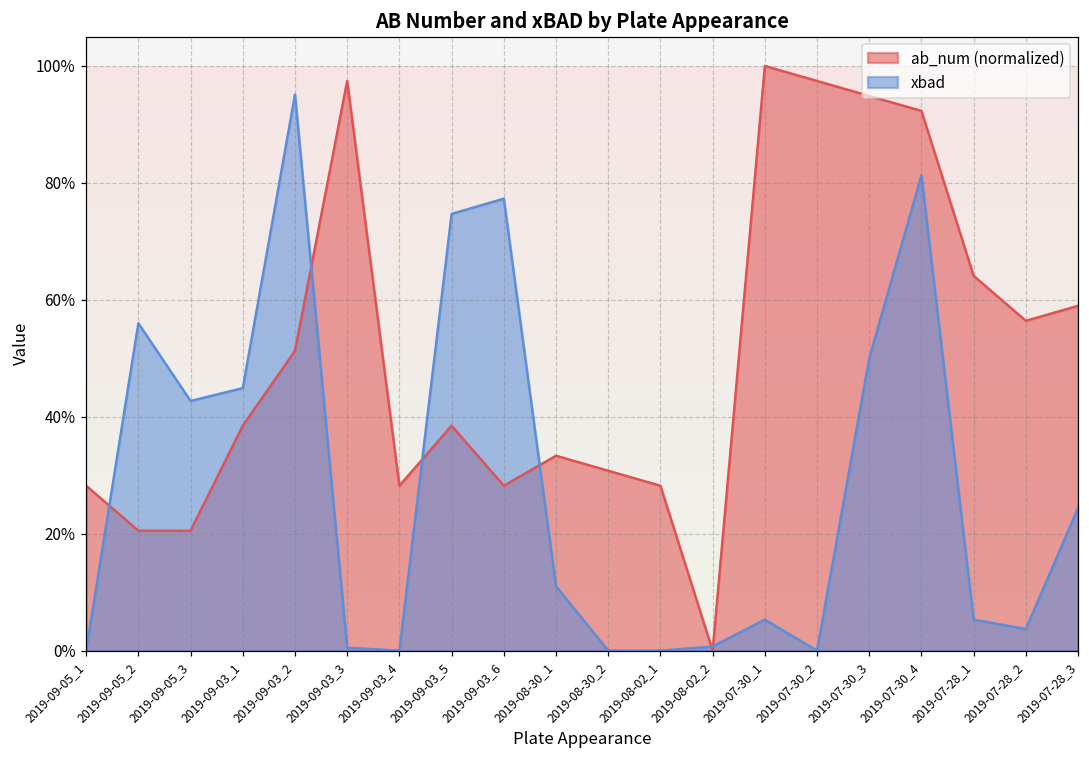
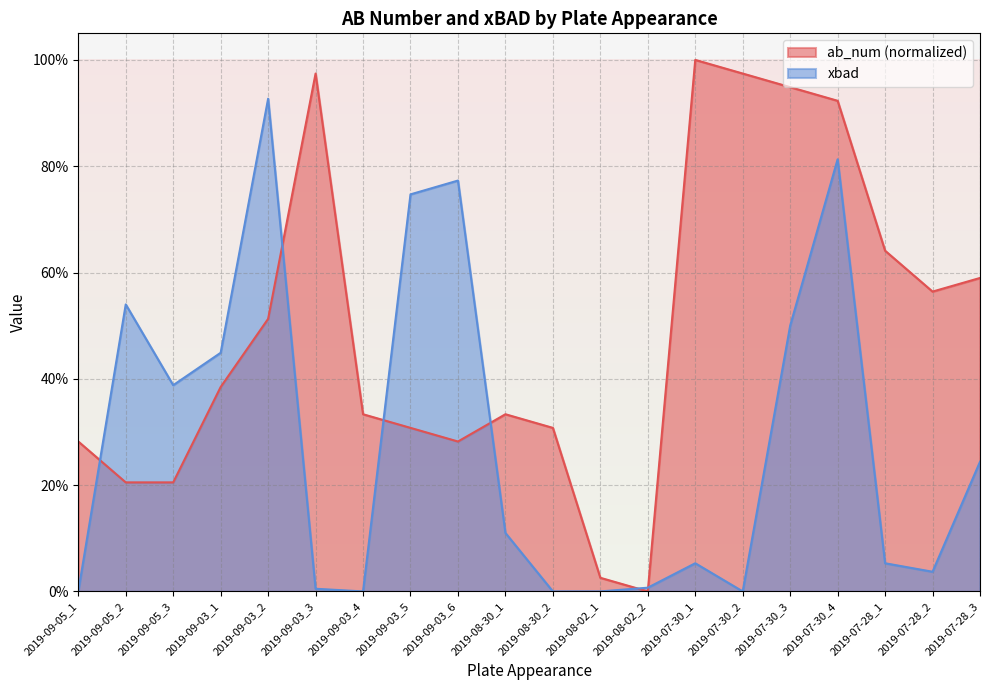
xbad, 2019-09-05_2: 56% -> 54%
xbad, 2019-09-05_3: 43% -> 39%
xbad, 2019-09-03_2: 95% -> 93%
ab_num (normalized), 2019-09-03_4: 28% -> 33%
ab_num (normalized), 2019-09-03_5: 38% -> 31%
ab_num (normalized), 2019-08-02_1: 28% -> 3%
